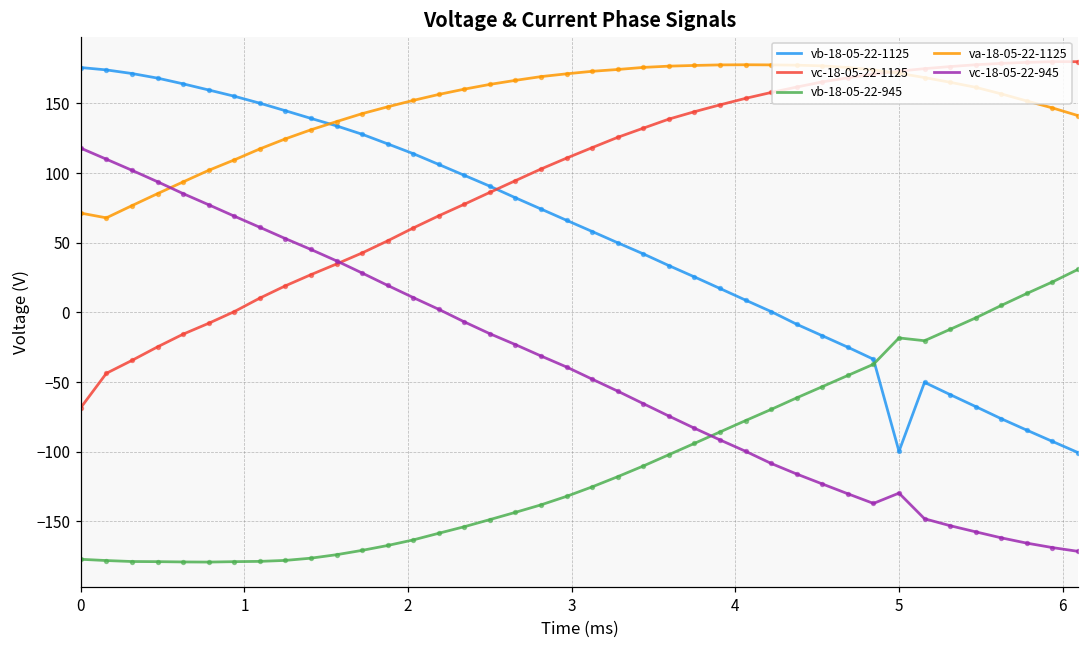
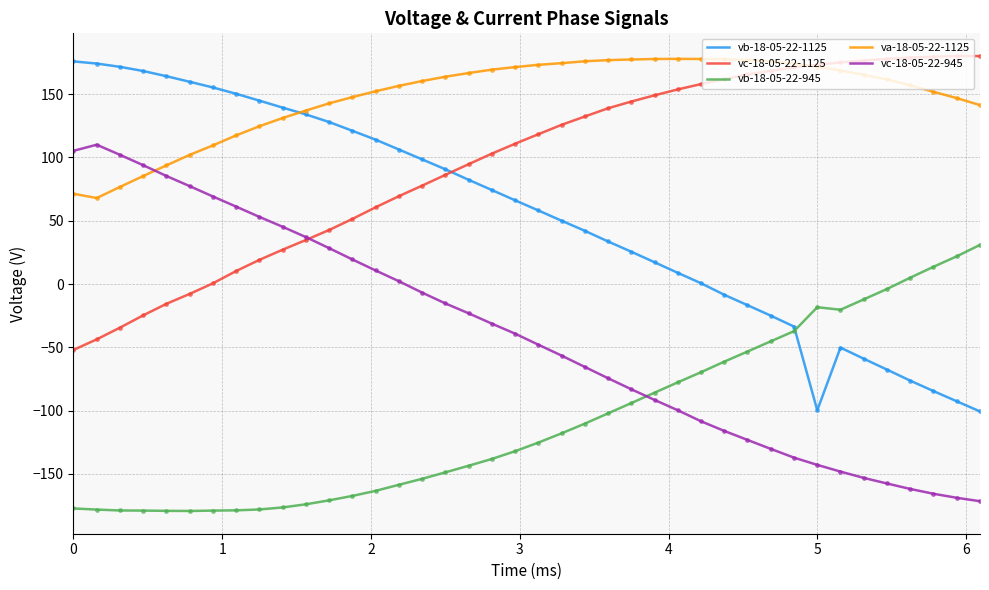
vc-18-05-22-1125, 0: -68 -> -52
vc-18-05-22-945, 0: 118 -> 105
vc-18-05-22-945, 5: -130 -> -143
